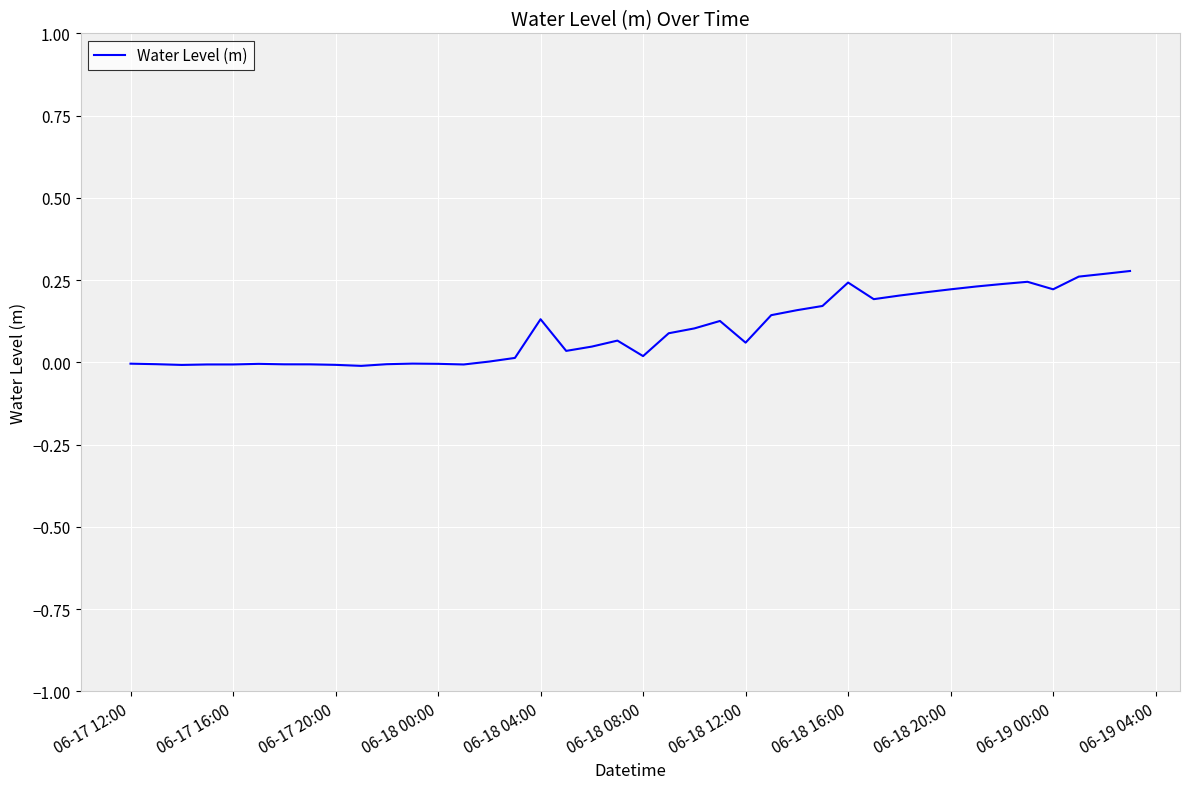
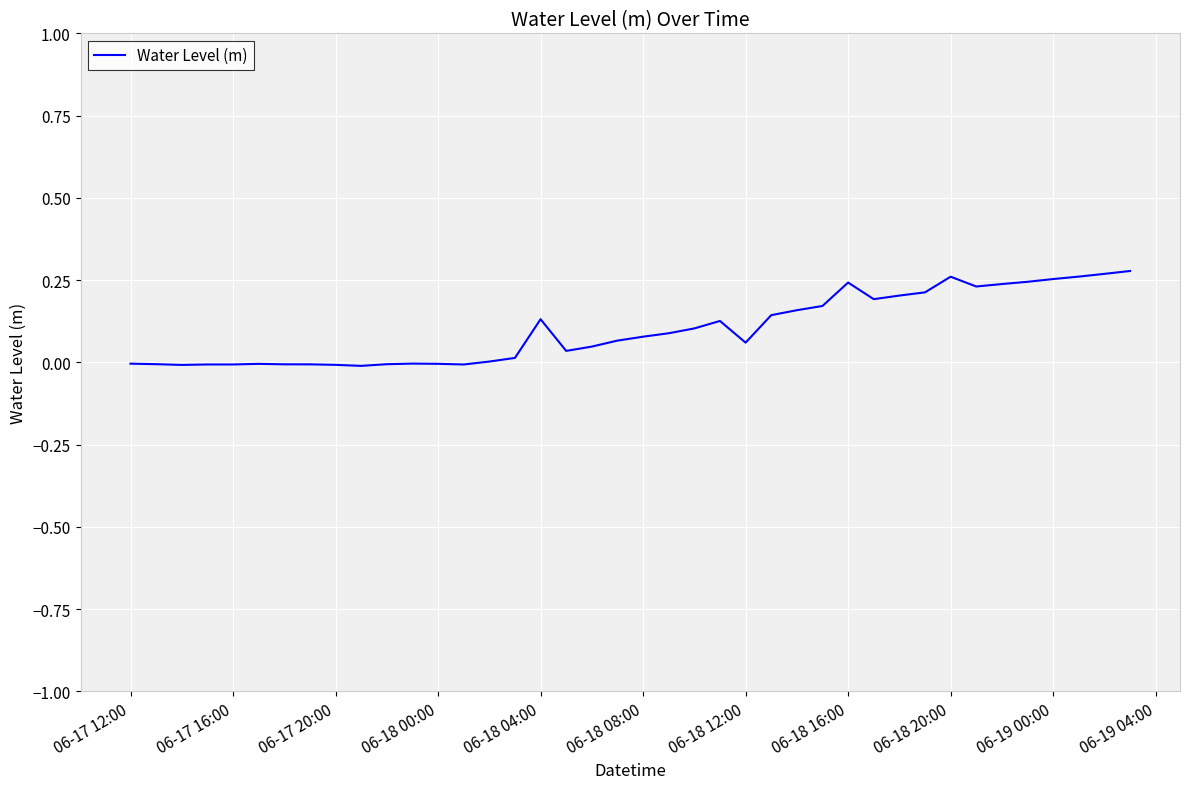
06-18 08:00: 0.02 -> 0.08
06-18 20:00: 0.22 -> 0.26
06-19 00:00: 0.22 -> 0.25
